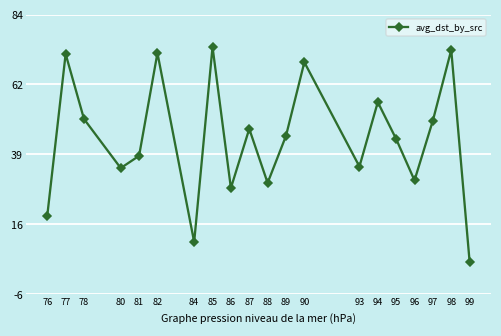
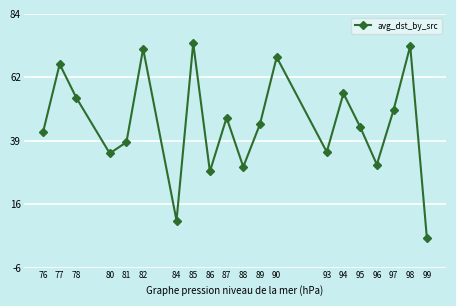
76: 19 -> 42
77: 72 -> 67
78: 51 -> 54
